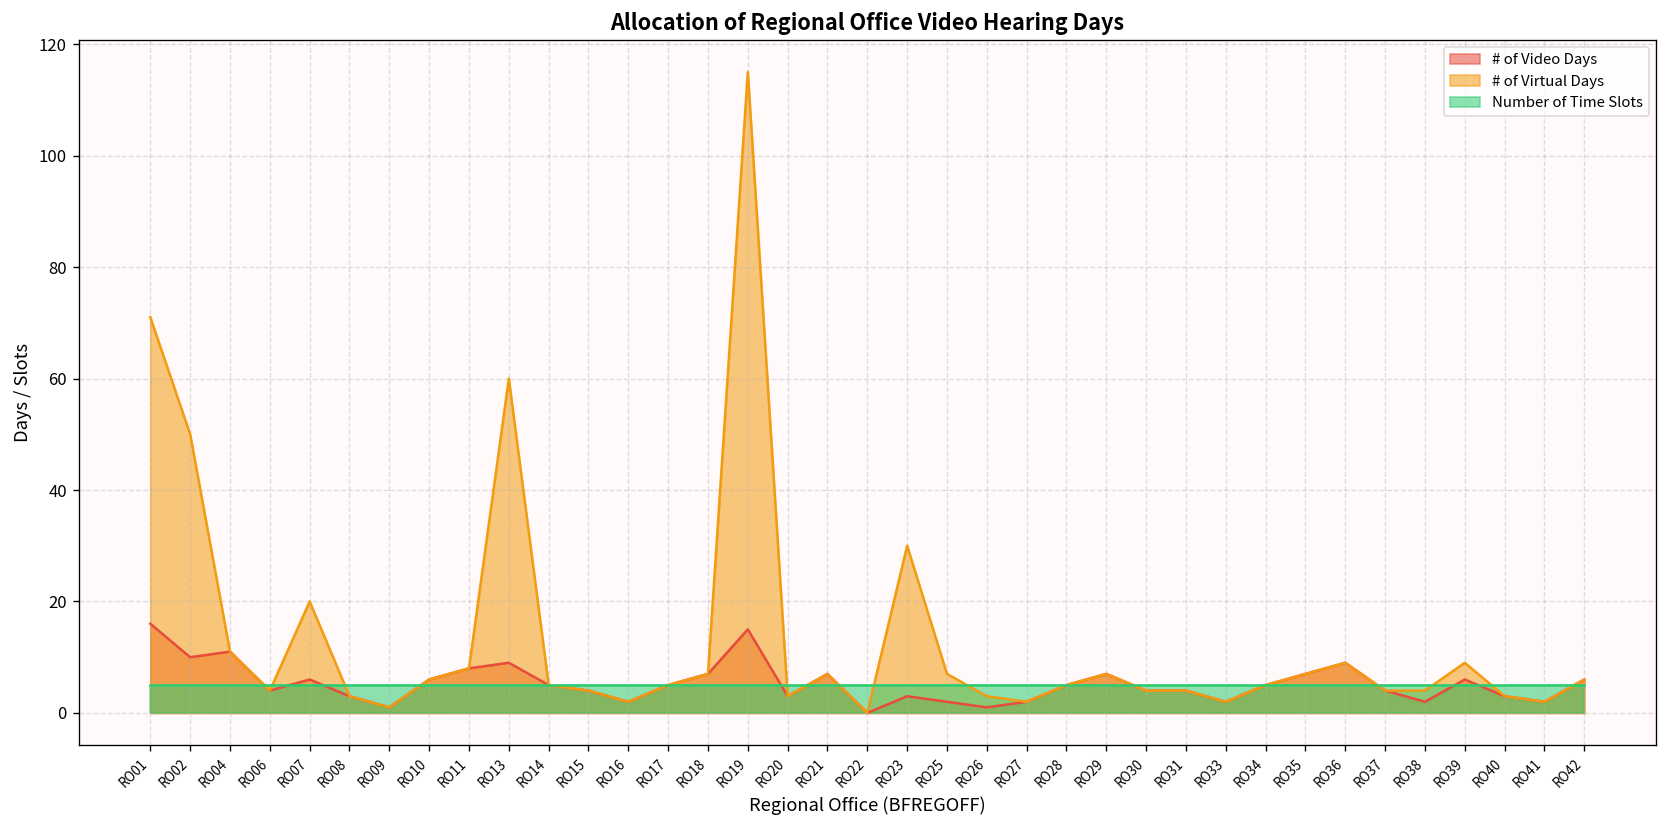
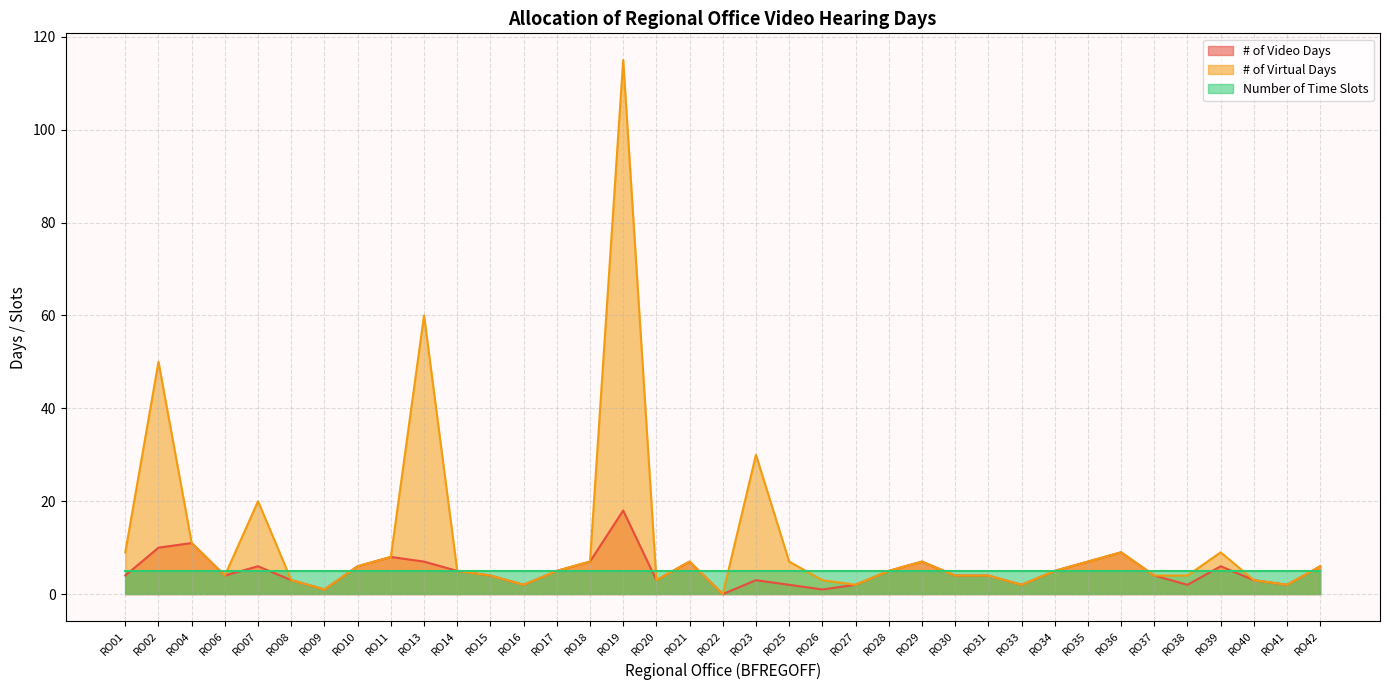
# of Video Days, RO01: 16 -> 4
# of Virtual Days, RO01: 71 -> 9
# of Video Days, RO13: 9 -> 7
# of Video Days, RO19: 15 -> 18
